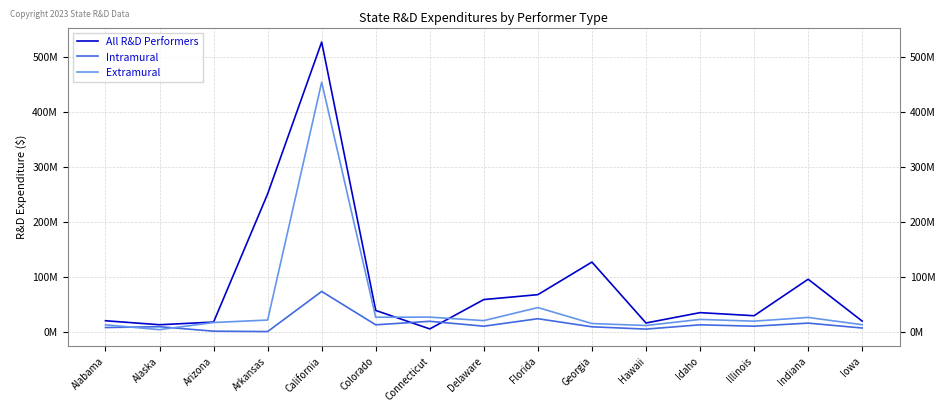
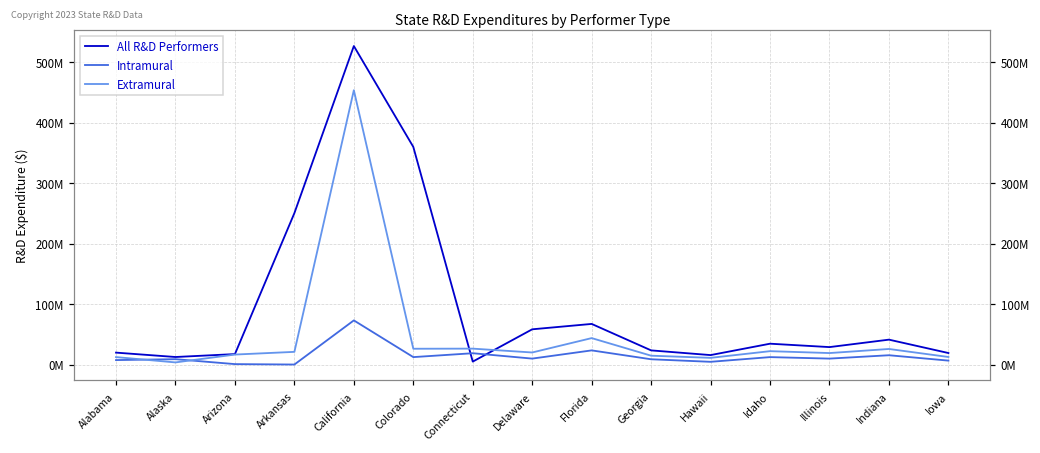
All R&D Performers, Colorado: 40000000 -> 360000000
All R&D Performers, Georgia: 130000000 -> 20000000
All R&D Performers, Indiana: 100000000 -> 40000000
